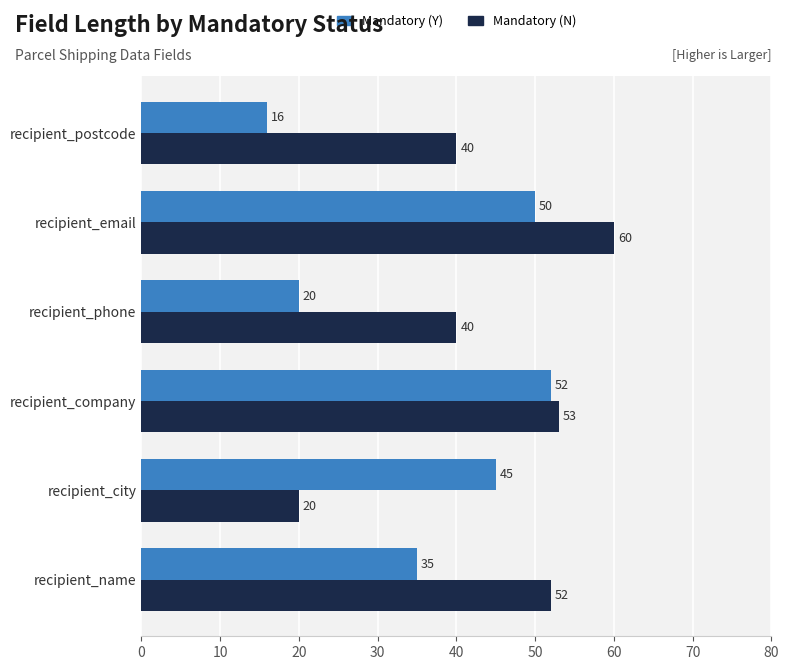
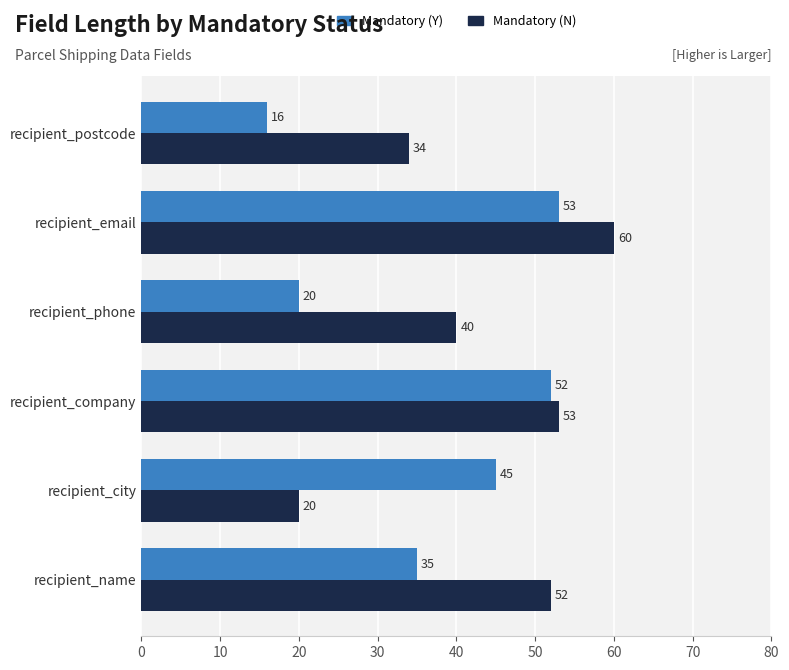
Mandatory (N), recipient_postcode: 40 -> 34
Mandatory (Y), recipient_email: 50 -> 53
